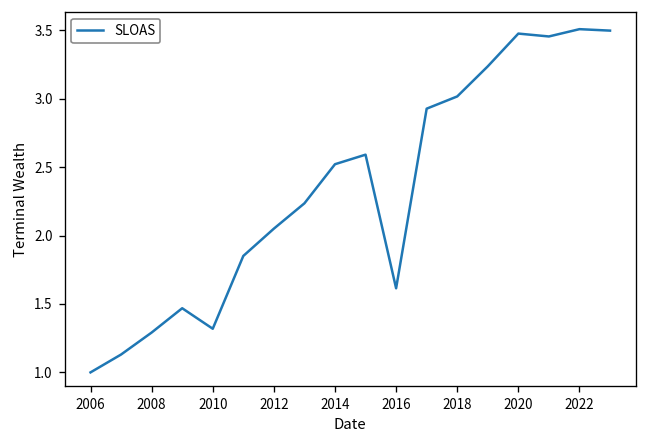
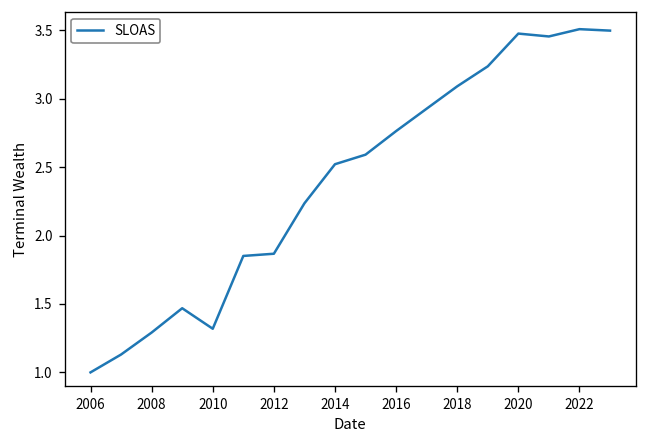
2012: 2.05 -> 1.87
2016: 1.61 -> 2.76
2018: 3.02 -> 3.09
